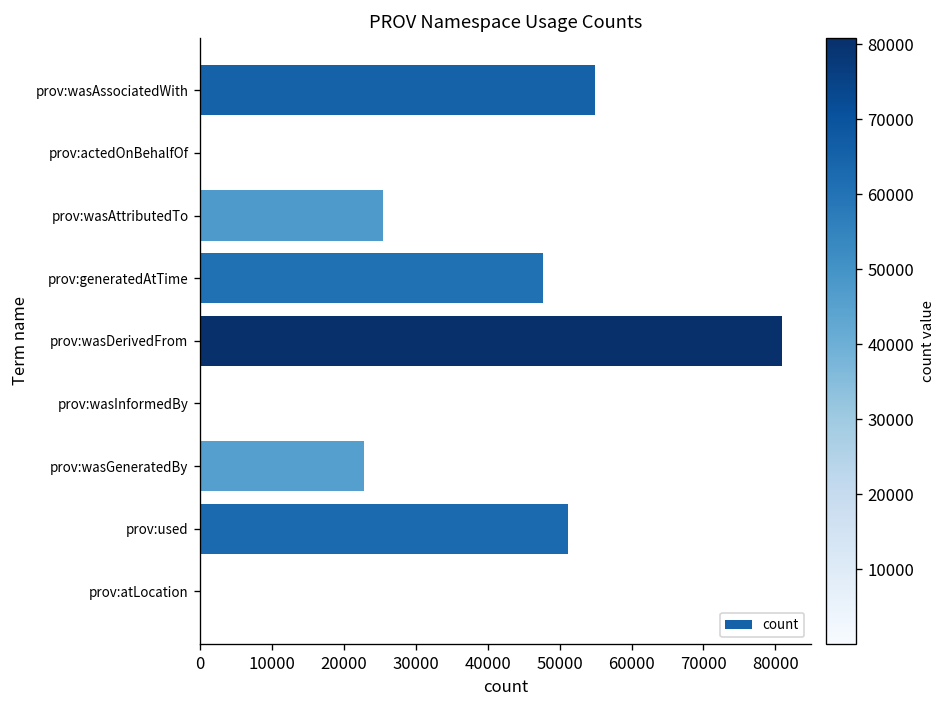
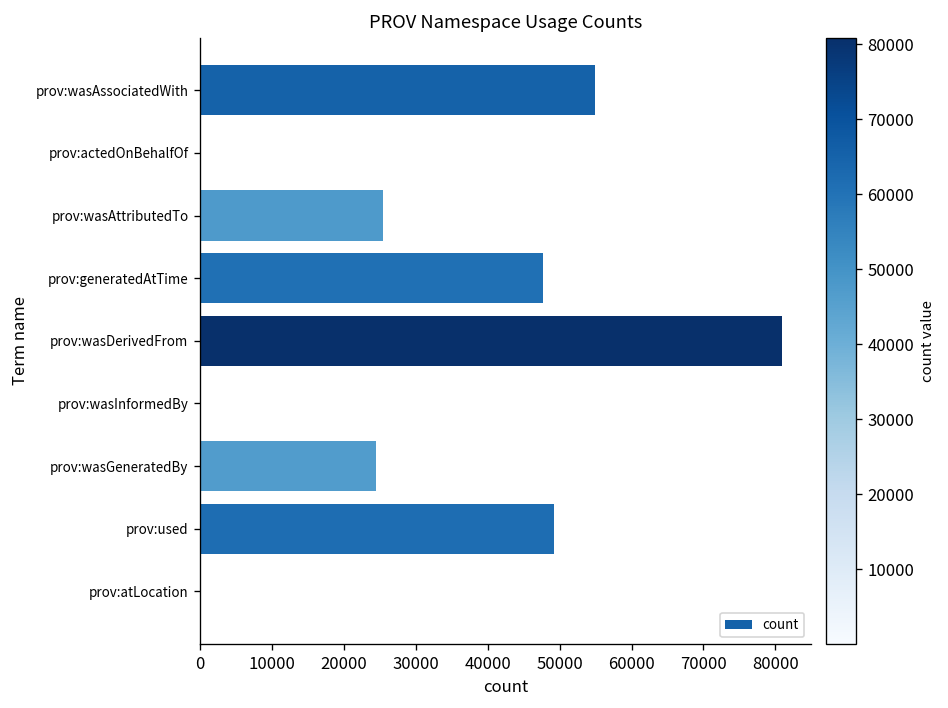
prov:wasGeneratedBy: 23000 -> 24000
prov:used: 51000 -> 49000
